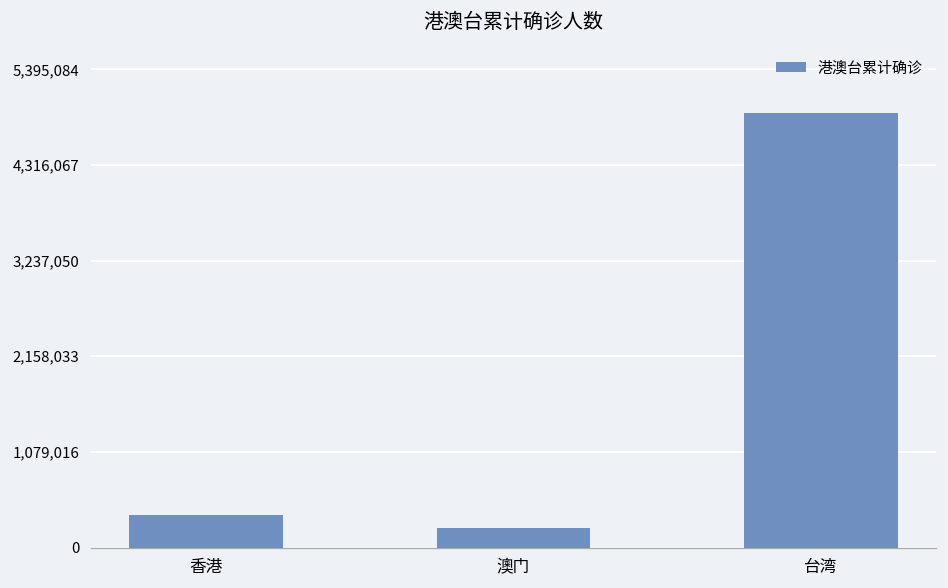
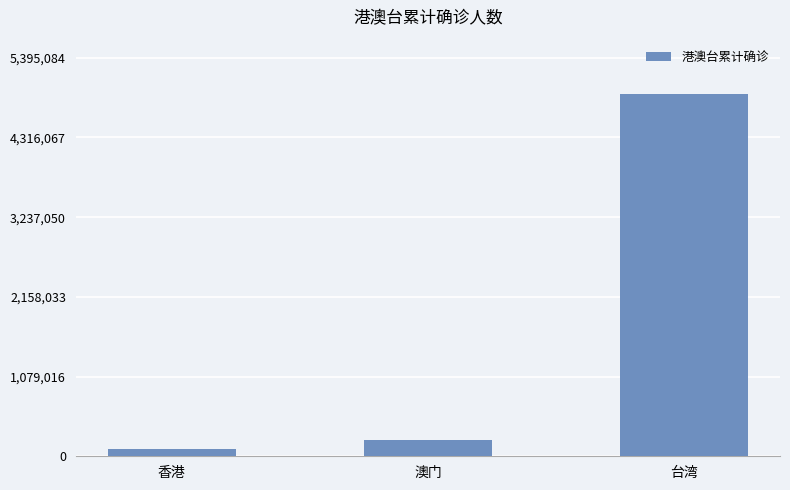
香港: 400,000 -> 100,000
